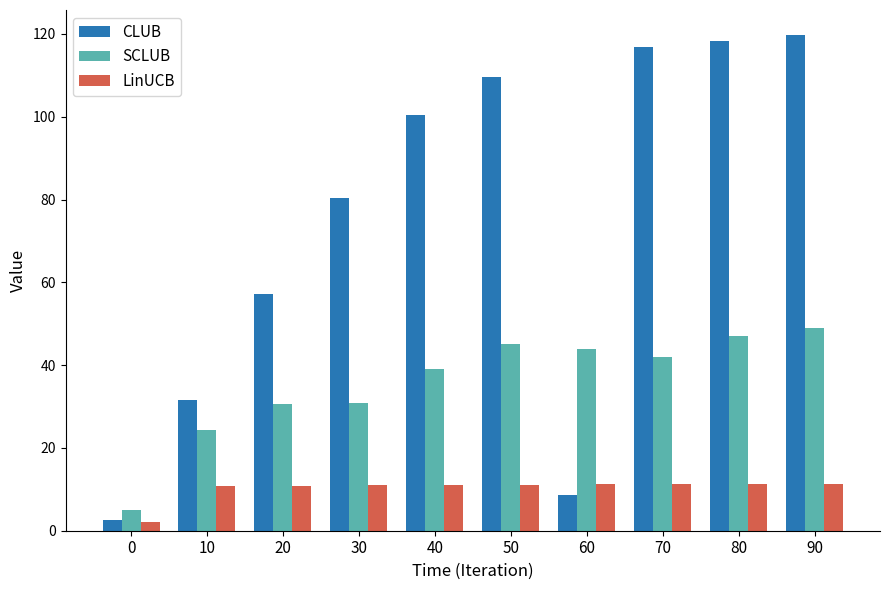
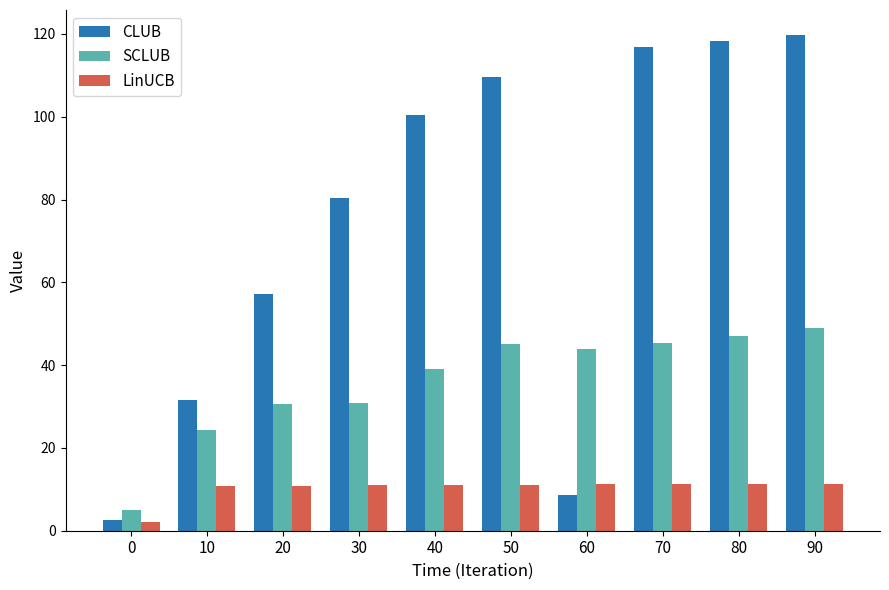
SCLUB, 70: 42 -> 45
